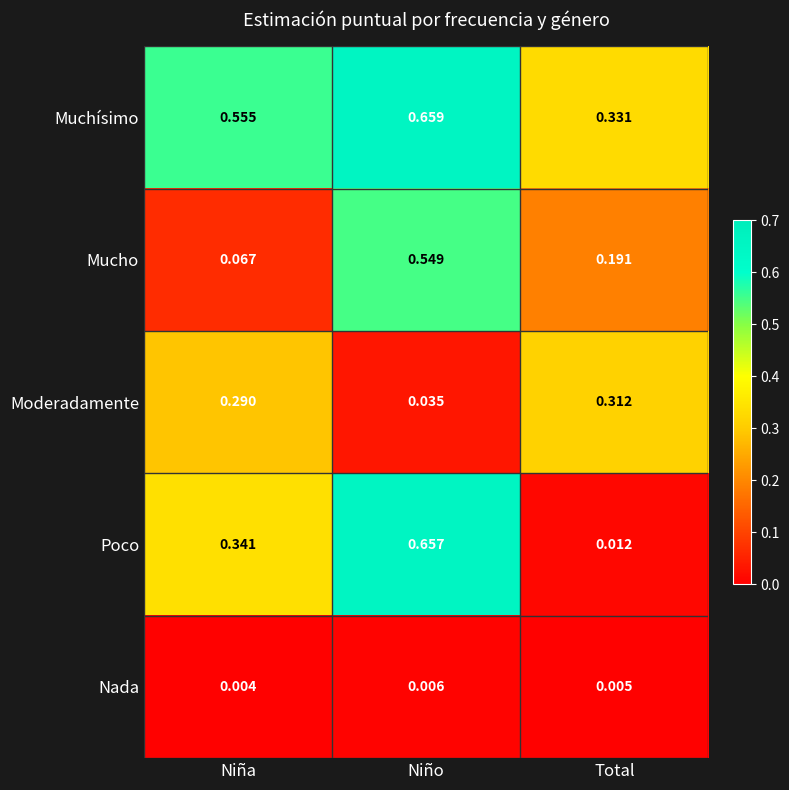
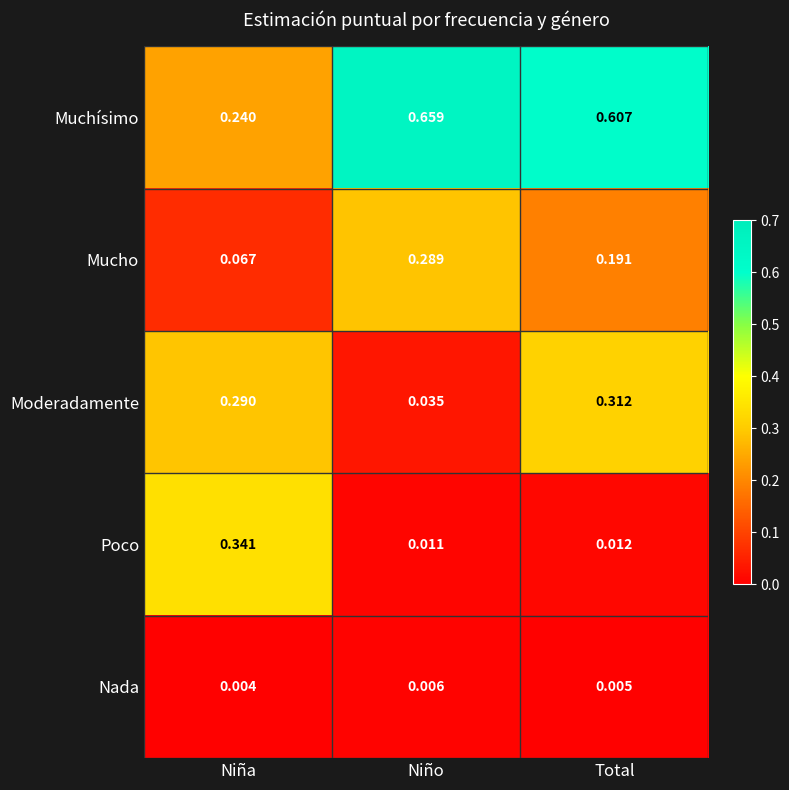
Muchísimo, Niña: 0.555 -> 0.240
Muchísimo, Total: 0.331 -> 0.607
Mucho, Niño: 0.549 -> 0.289
Poco, Niño: 0.657 -> 0.011
